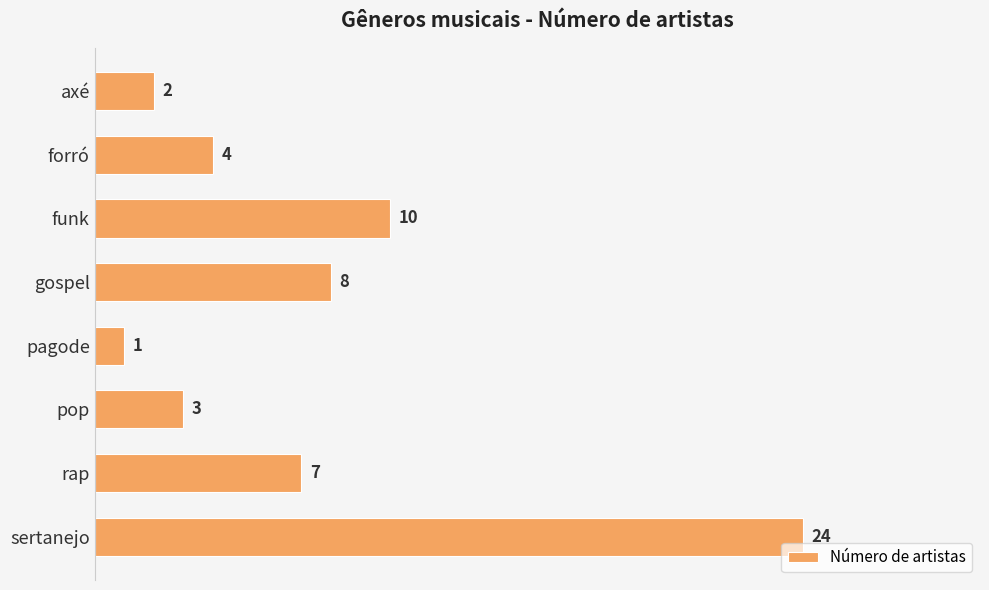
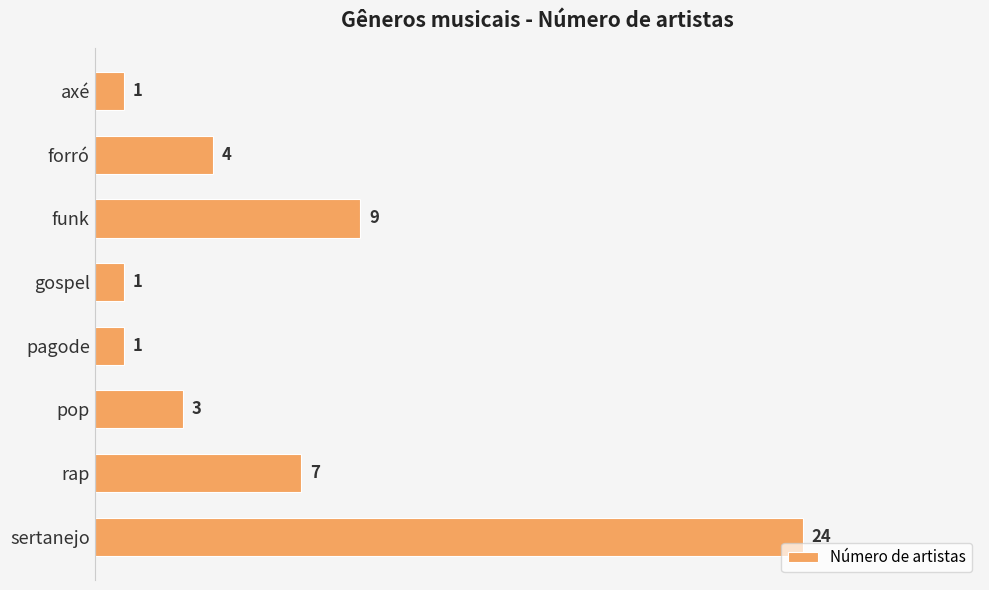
axé: 2 -> 1
funk: 10 -> 9
gospel: 8 -> 1
